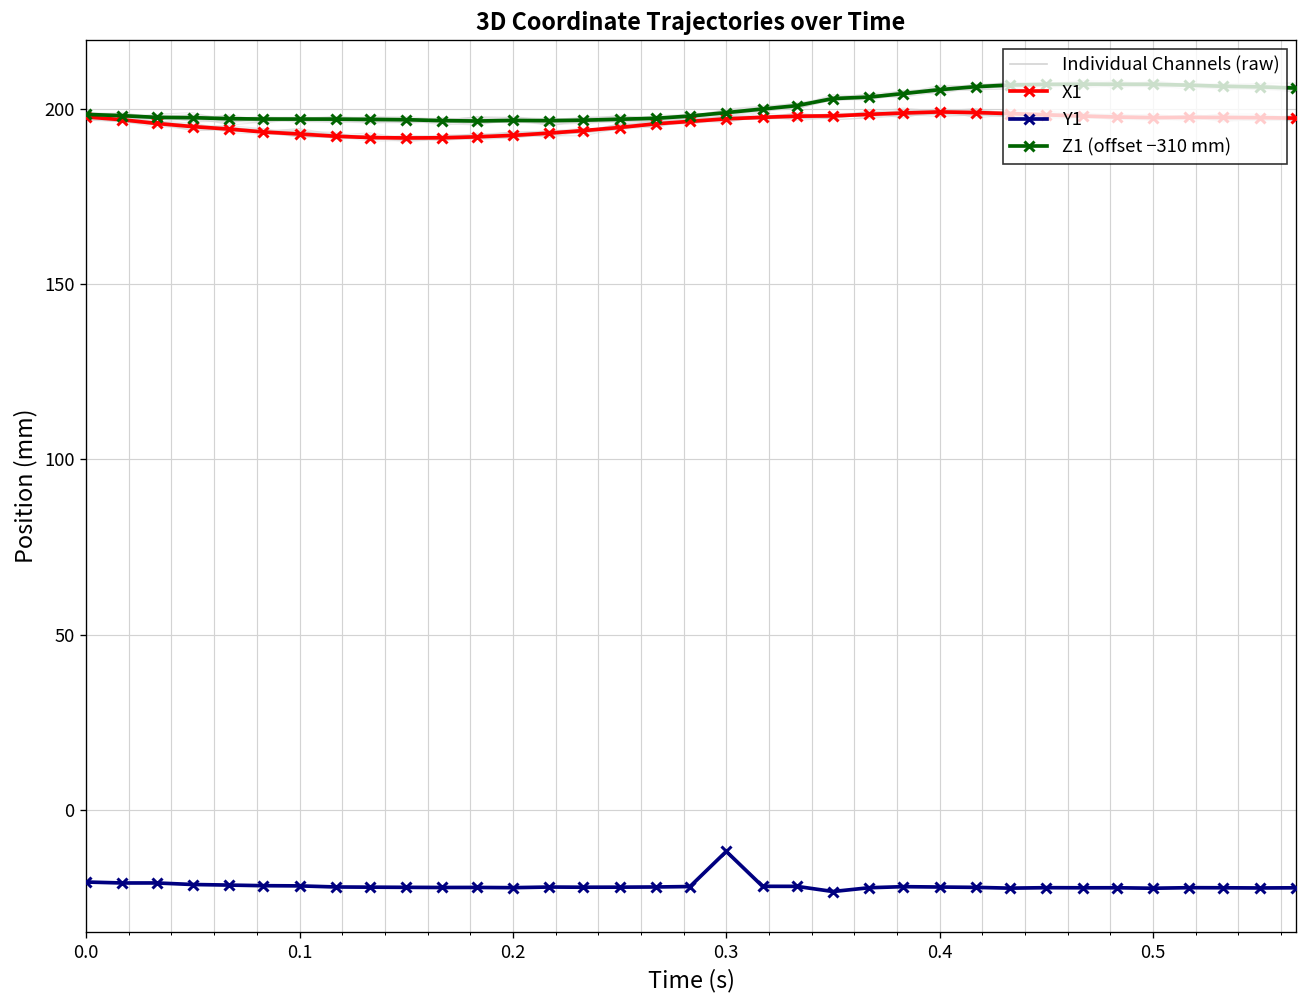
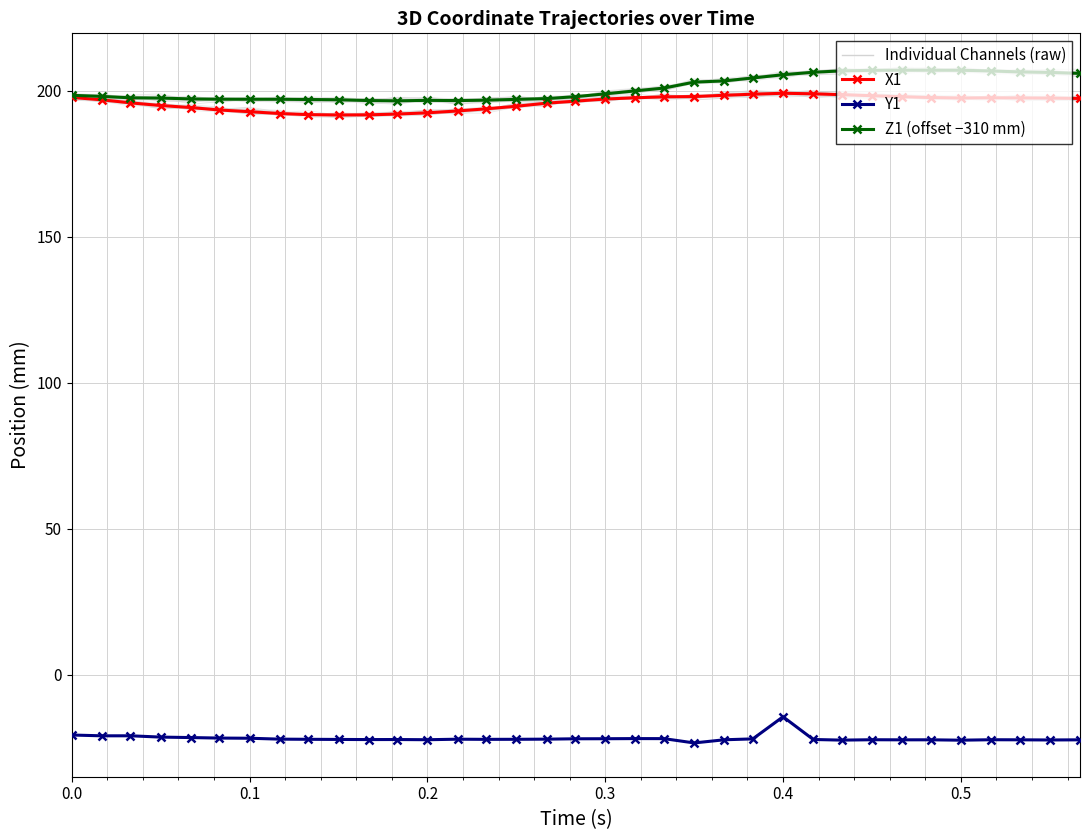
Y1, 0.3: -12 -> -22
Y1, 0.4: -22 -> -14
